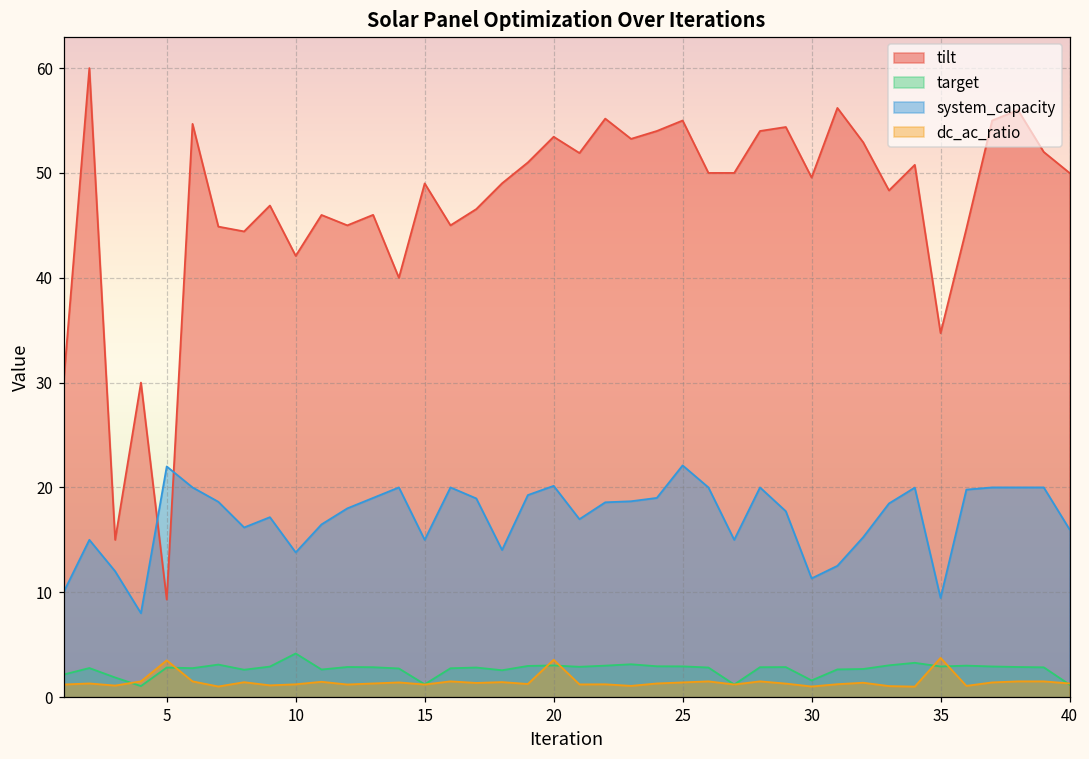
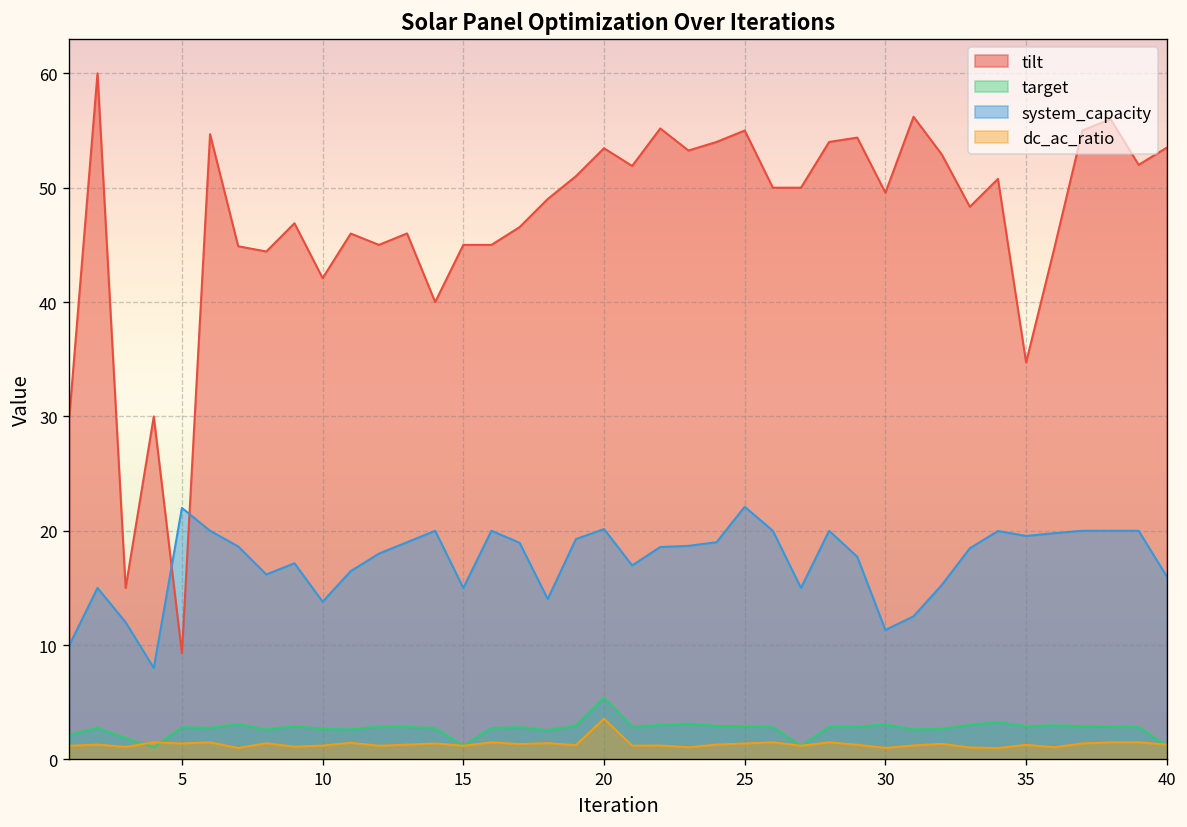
dc_ac_ratio, 5: 4 -> 1
target, 10: 4 -> 3
tilt, 15: 49 -> 45
target, 20: 3 -> 5
target, 30: 2 -> 3
system_capacity, 35: 9 -> 20
dc_ac_ratio, 35: 4 -> 1
tilt, 40: 50 -> 54
